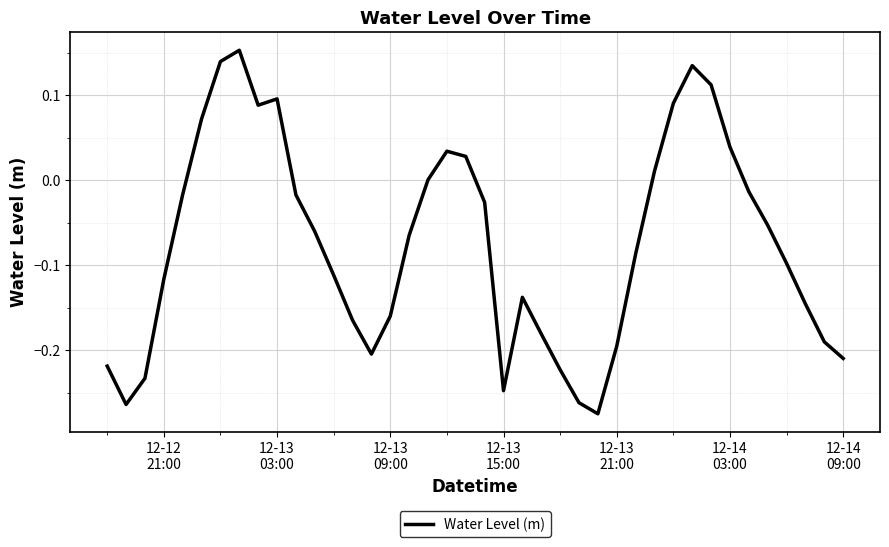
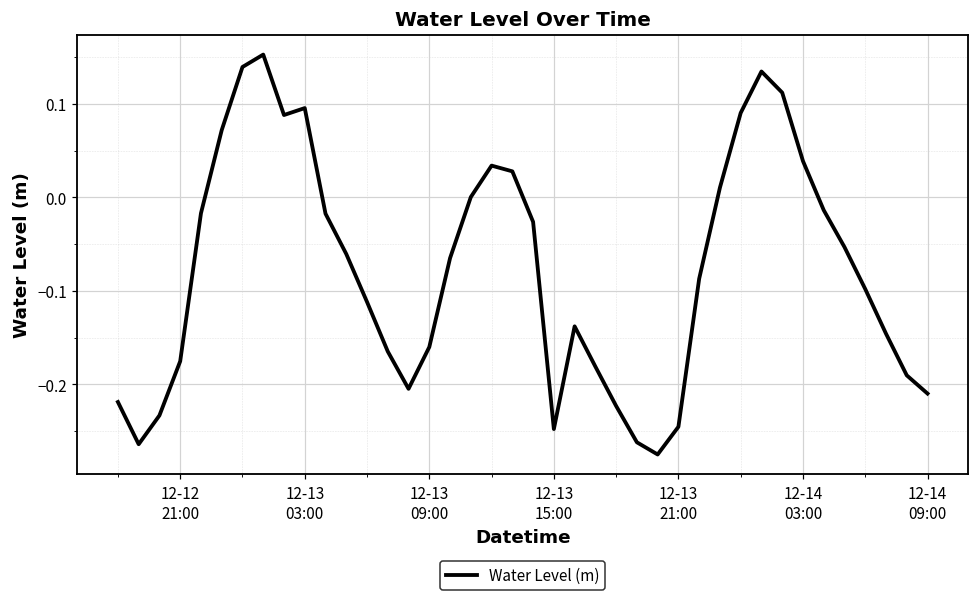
12-12 21:00: -0.12 -> -0.18
12-13 21:00: -0.20 -> -0.25
